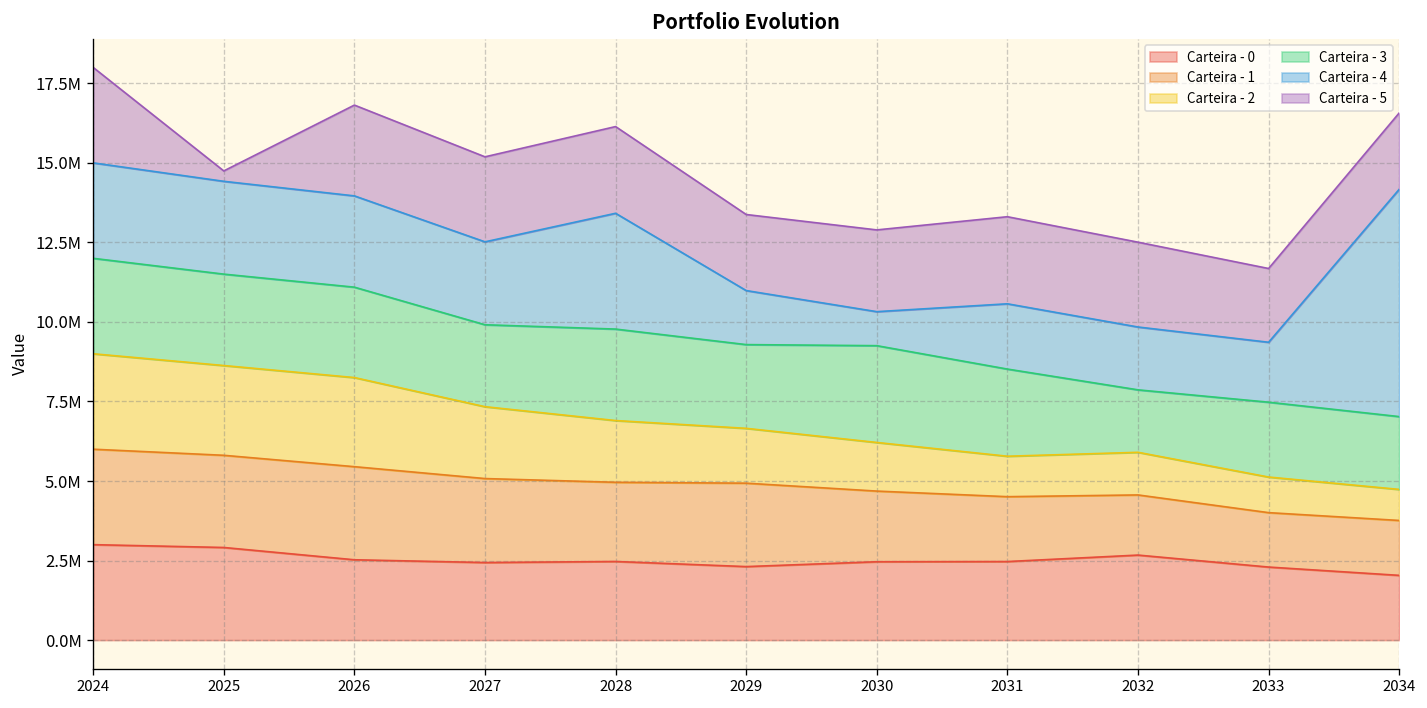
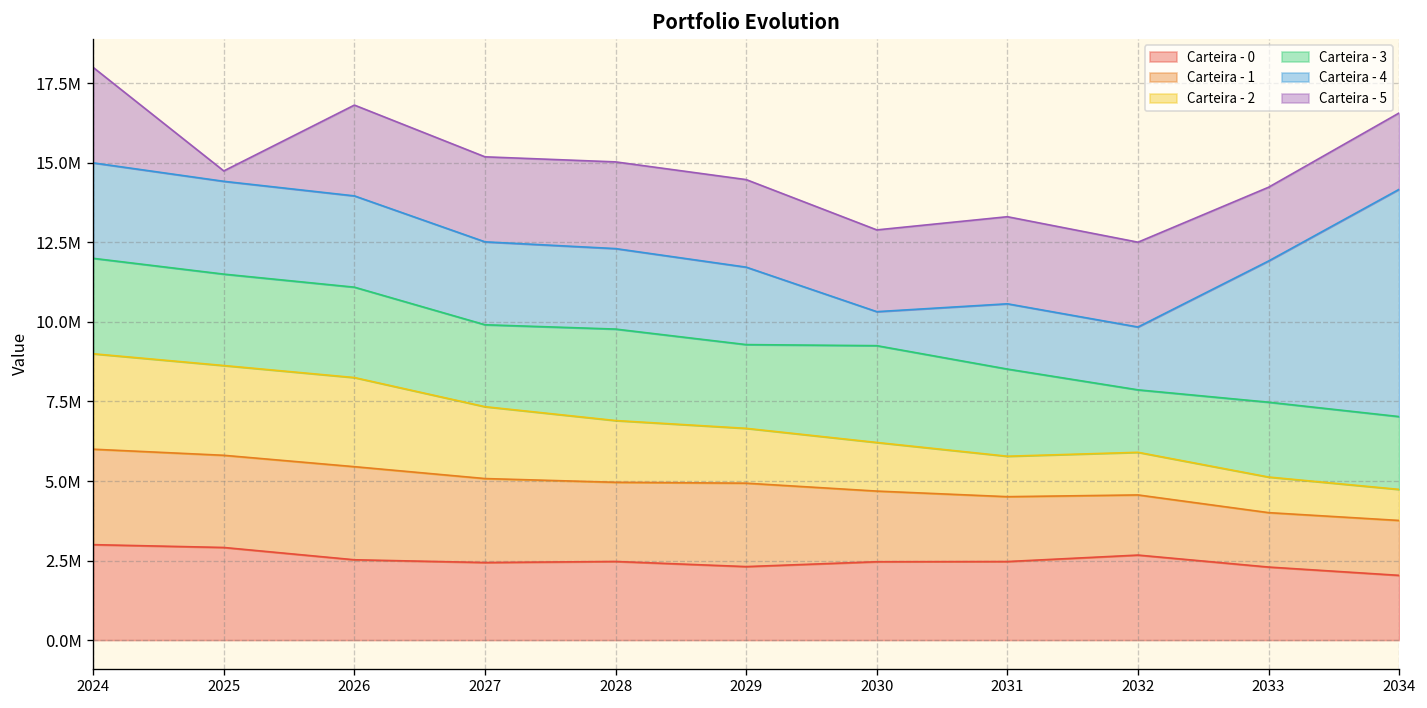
Carteira - 4, 2028: 3600000 -> 2500000
Carteira - 4, 2029: 1700000 -> 2400000
Carteira - 5, 2029: 2400000 -> 2800000
Carteira - 4, 2033: 1900000 -> 4400000
